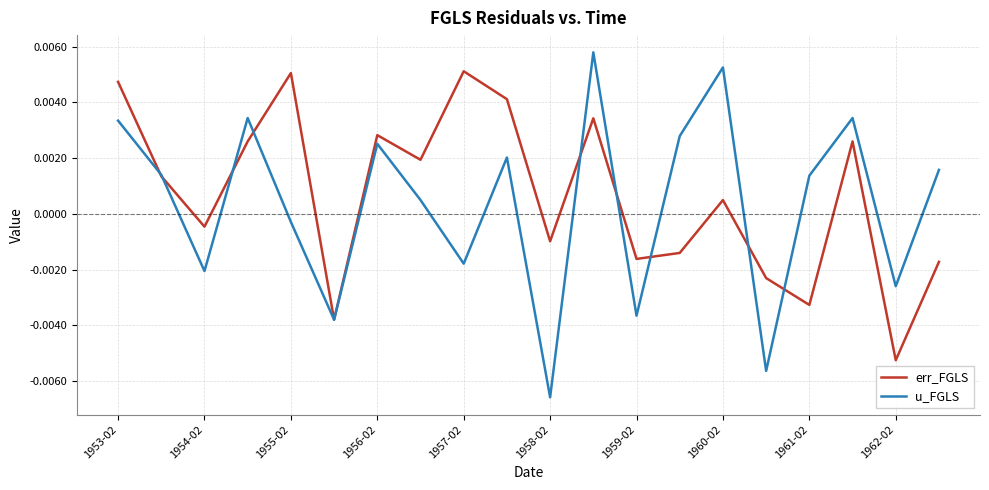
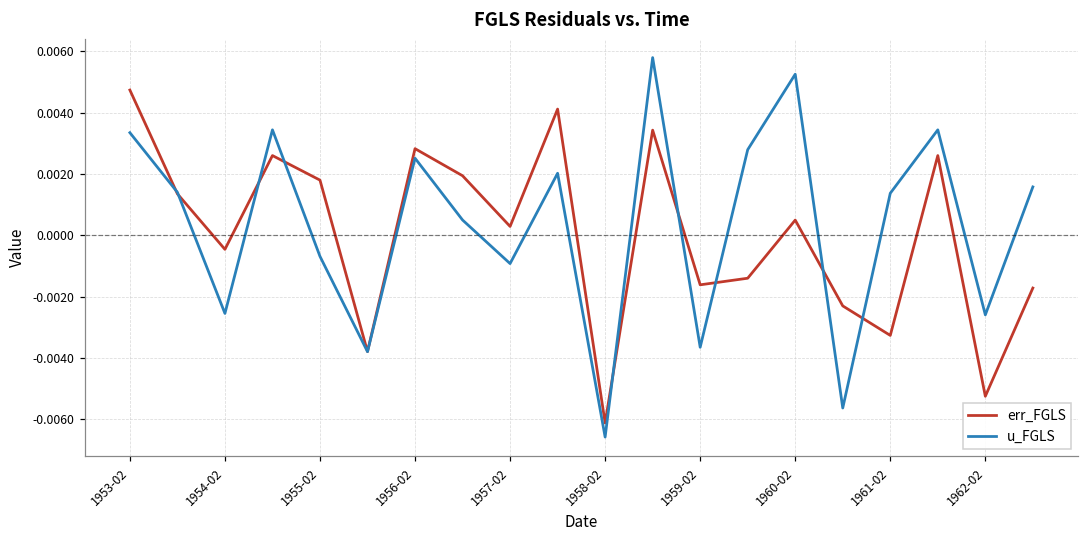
u_FGLS, 1954-02: -0.0021 -> -0.0026
err_FGLS, 1955-02: 0.0050 -> 0.0018
u_FGLS, 1955-02: -0.0003 -> -0.0007
err_FGLS, 1957-02: 0.0051 -> 0.0003
u_FGLS, 1957-02: -0.0018 -> -0.0009
err_FGLS, 1958-02: -0.0010 -> -0.0061
